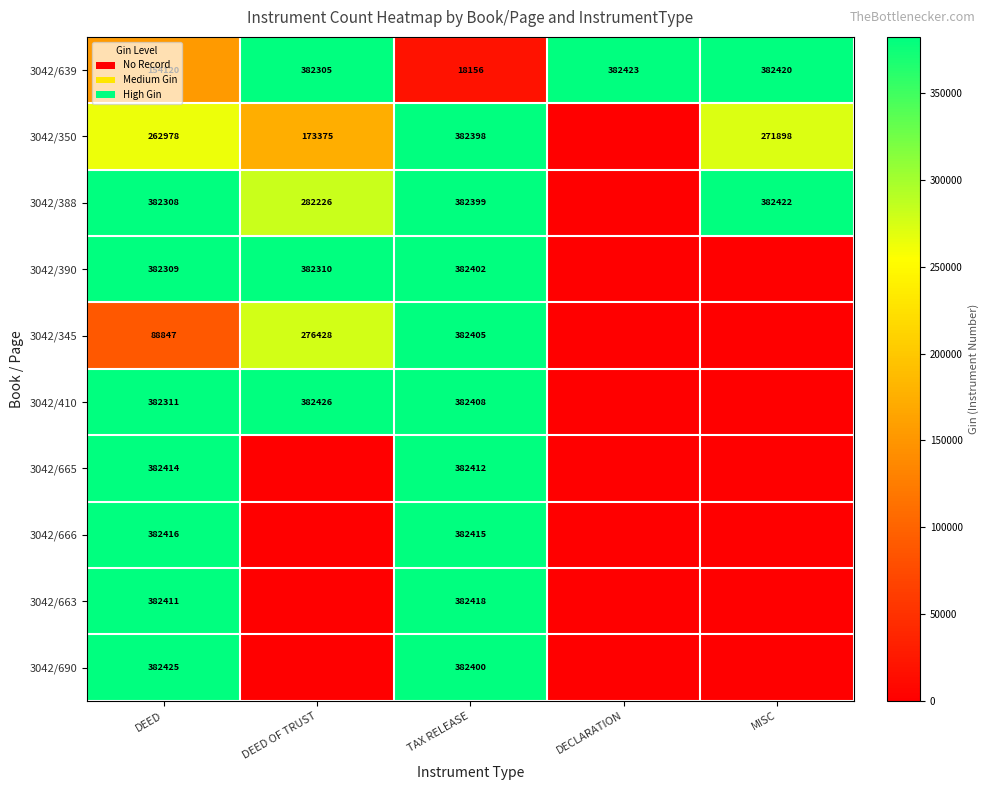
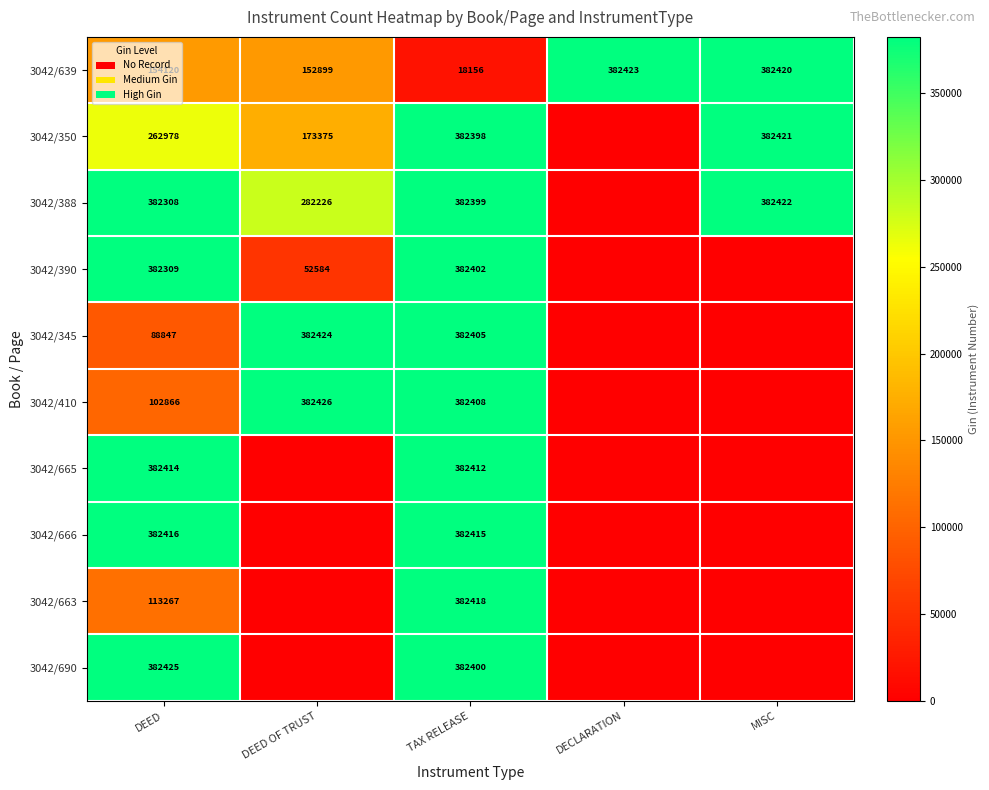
3042/639, DEED OF TRUST: 382305 -> 152899
3042/350, MISC: 271898 -> 382421
3042/390, DEED OF TRUST: 382310 -> 52584
3042/345, DEED OF TRUST: 276428 -> 382424
3042/410, DEED: 382311 -> 102866
3042/663, DEED: 382411 -> 113267
